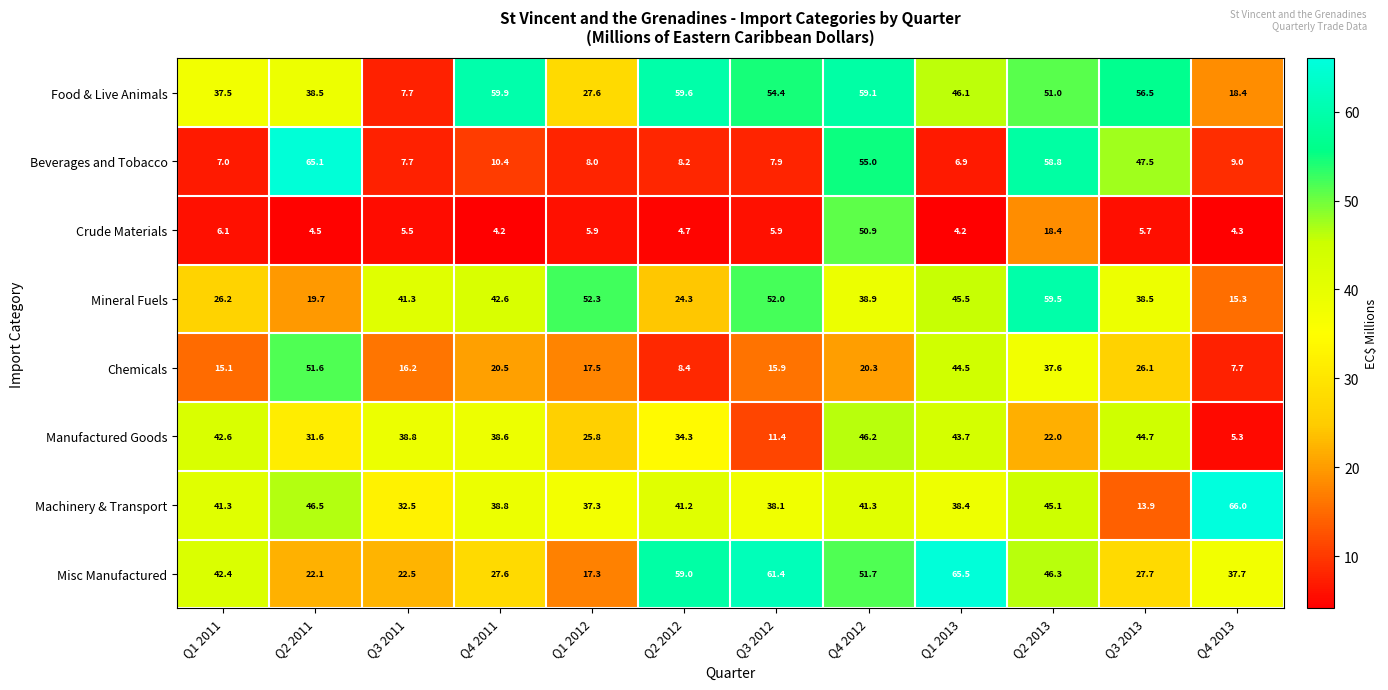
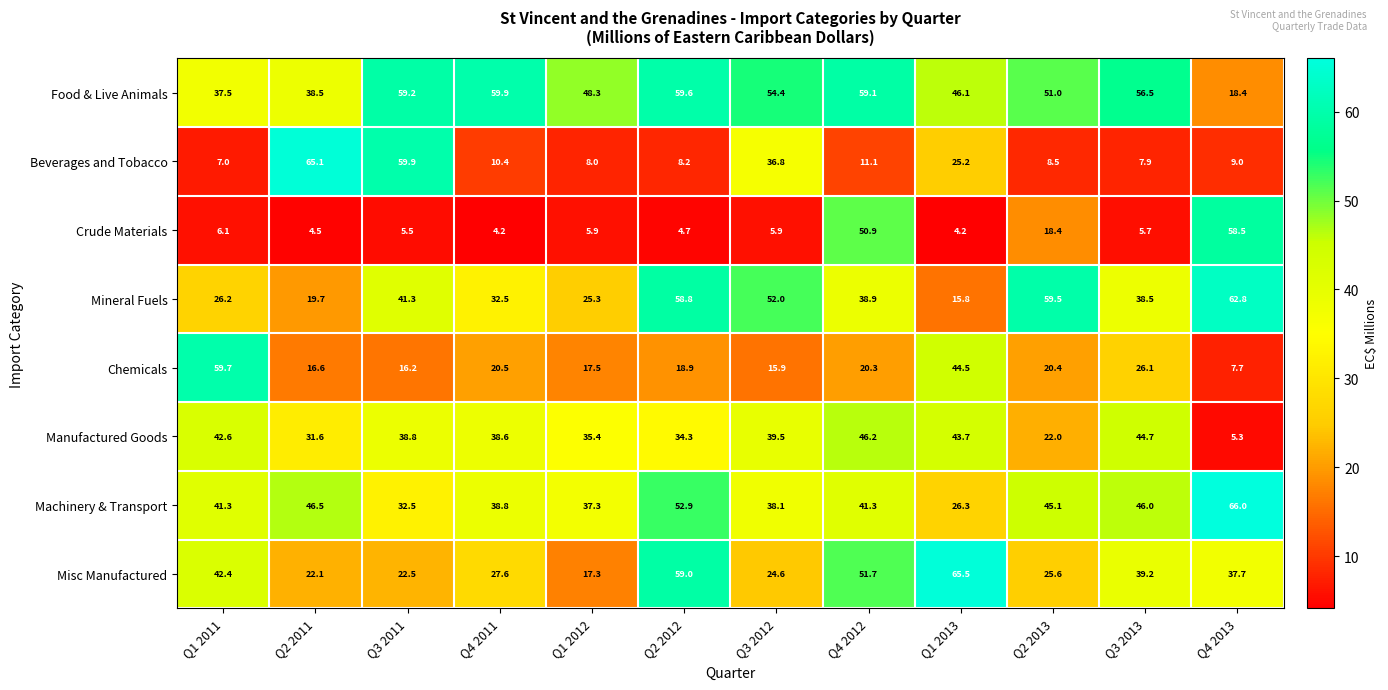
Food & Live Animals, Q3 2011: 7.7 -> 59.2
Food & Live Animals, Q1 2012: 27.6 -> 48.3
Beverages and Tobacco, Q3 2011: 7.7 -> 59.9
Beverages and Tobacco, Q3 2012: 7.9 -> 36.8
Beverages and Tobacco, Q4 2012: 55.0 -> 11.1
Beverages and Tobacco, Q1 2013: 6.9 -> 25.2
Beverages and Tobacco, Q2 2013: 58.8 -> 8.5
Beverages and Tobacco, Q3 2013: 47.5 -> 7.9
Crude Materials, Q4 2013: 4.3 -> 58.5
Mineral Fuels, Q4 2011: 42.6 -> 32.5
Mineral Fuels, Q1 2012: 52.3 -> 25.3
Mineral Fuels, Q2 2012: 24.3 -> 58.8
Mineral Fuels, Q1 2013: 45.5 -> 15.8
Mineral Fuels, Q4 2013: 15.3 -> 62.8
Chemicals, Q1 2011: 15.1 -> 59.7
Chemicals, Q2 2011: 51.6 -> 16.6
Chemicals, Q2 2012: 8.4 -> 18.9
Chemicals, Q2 2013: 37.6 -> 20.4
Manufactured Goods, Q1 2012: 25.8 -> 35.4
Manufactured Goods, Q3 2012: 11.4 -> 39.5
Machinery & Transport, Q2 2012: 41.2 -> 52.9
Machinery & Transport, Q1 2013: 38.4 -> 26.3
Machinery & Transport, Q3 2013: 13.9 -> 46.0
Misc Manufactured, Q3 2012: 61.4 -> 24.6
Misc Manufactured, Q2 2013: 46.3 -> 25.6
Misc Manufactured, Q3 2013: 27.7 -> 39.2
